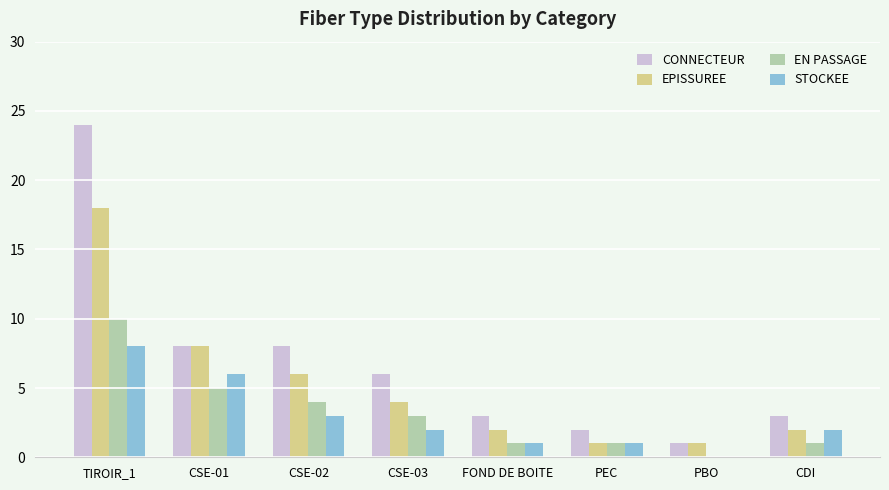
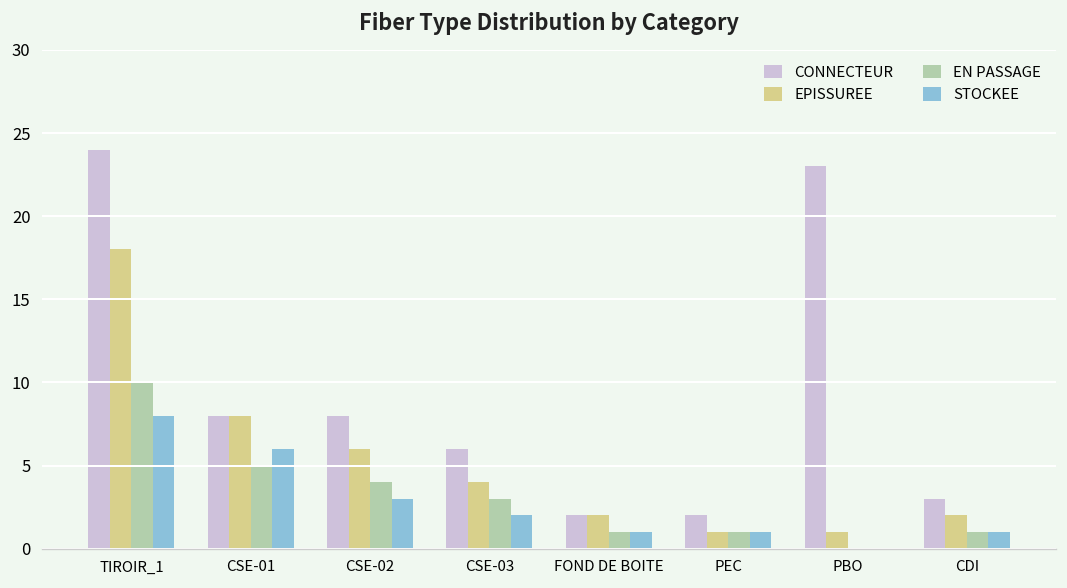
CONNECTEUR, FOND DE BOITE: 3 -> 2
CONNECTEUR, PBO: 1 -> 23
STOCKEE, CDI: 2 -> 1
